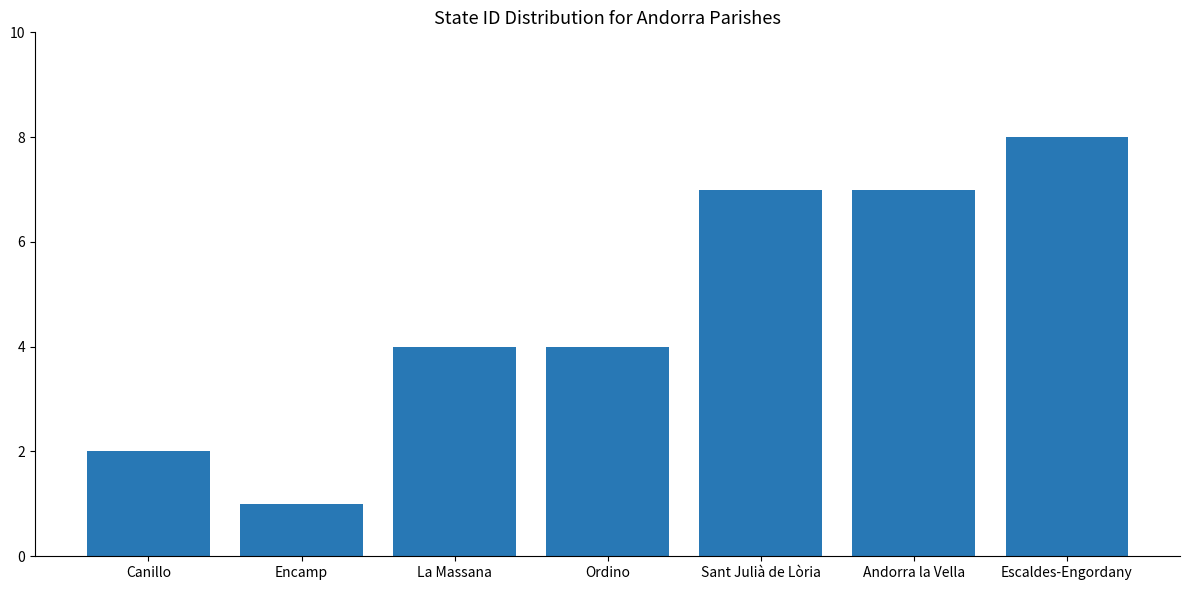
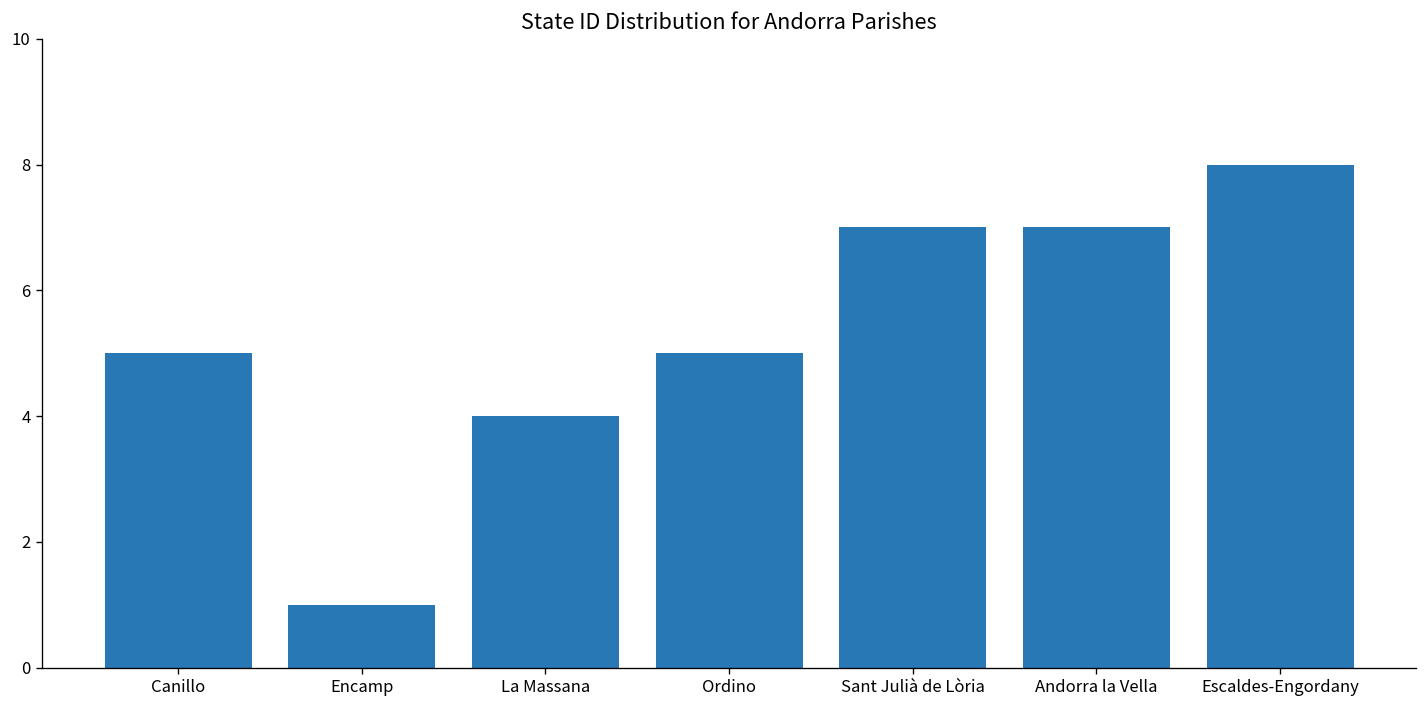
Canillo: 2 -> 5
Ordino: 4 -> 5
